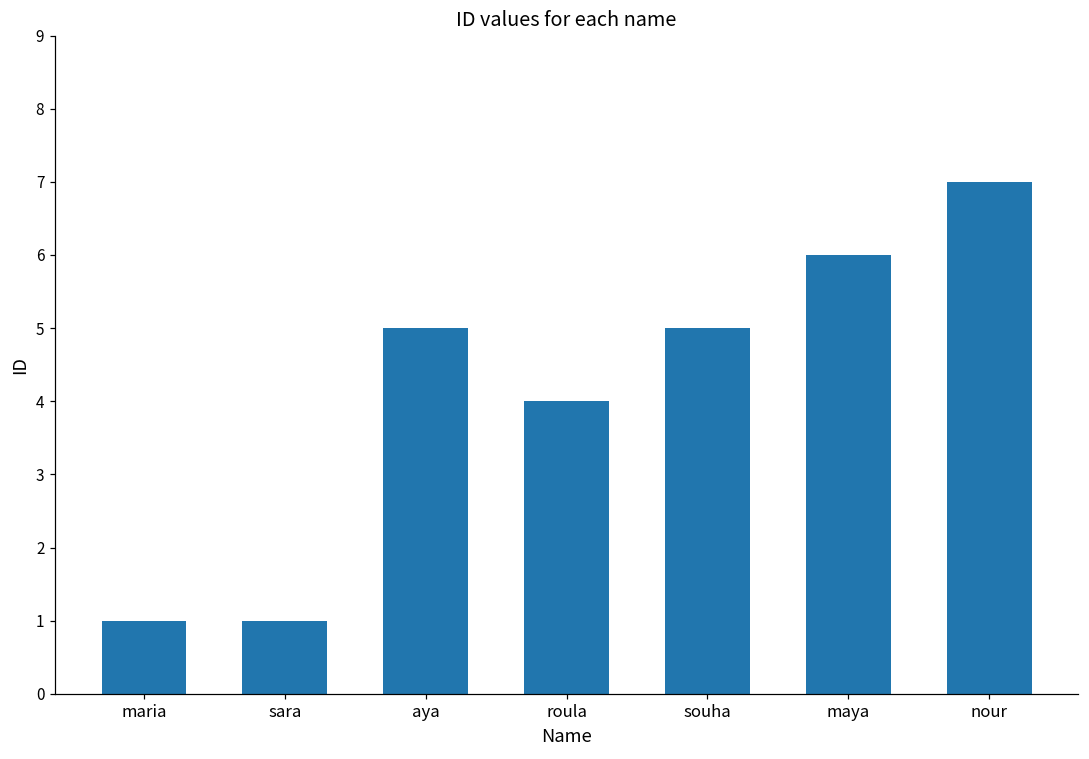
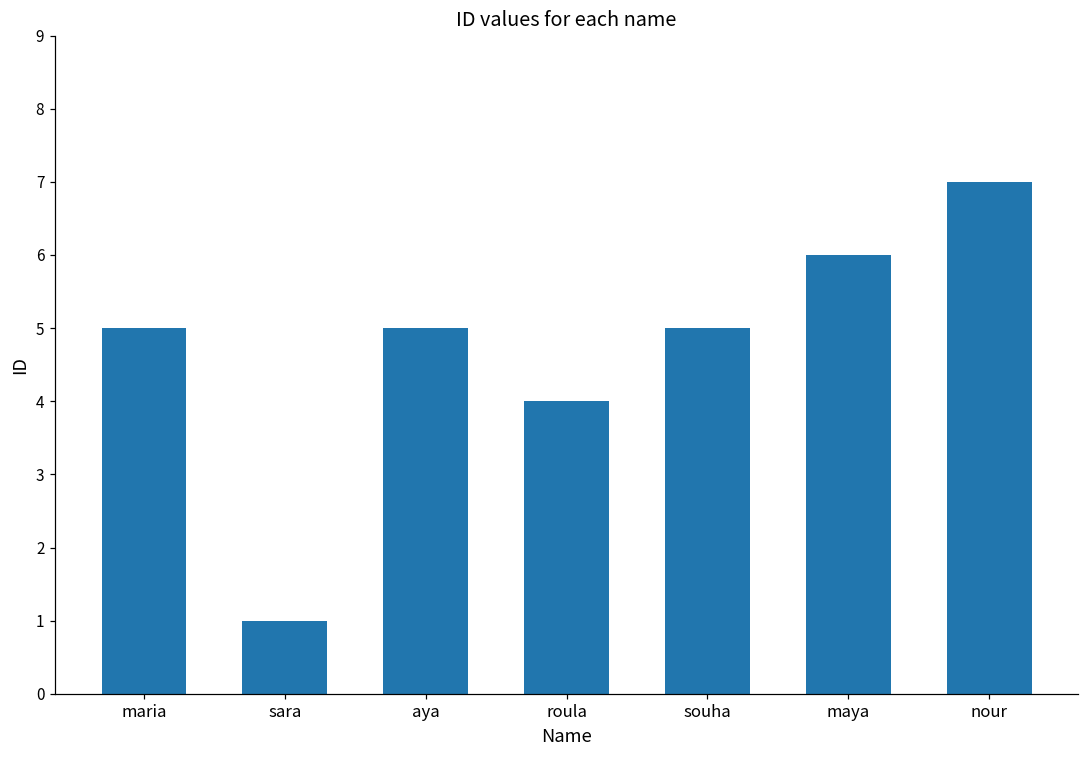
maria: 1 -> 5
